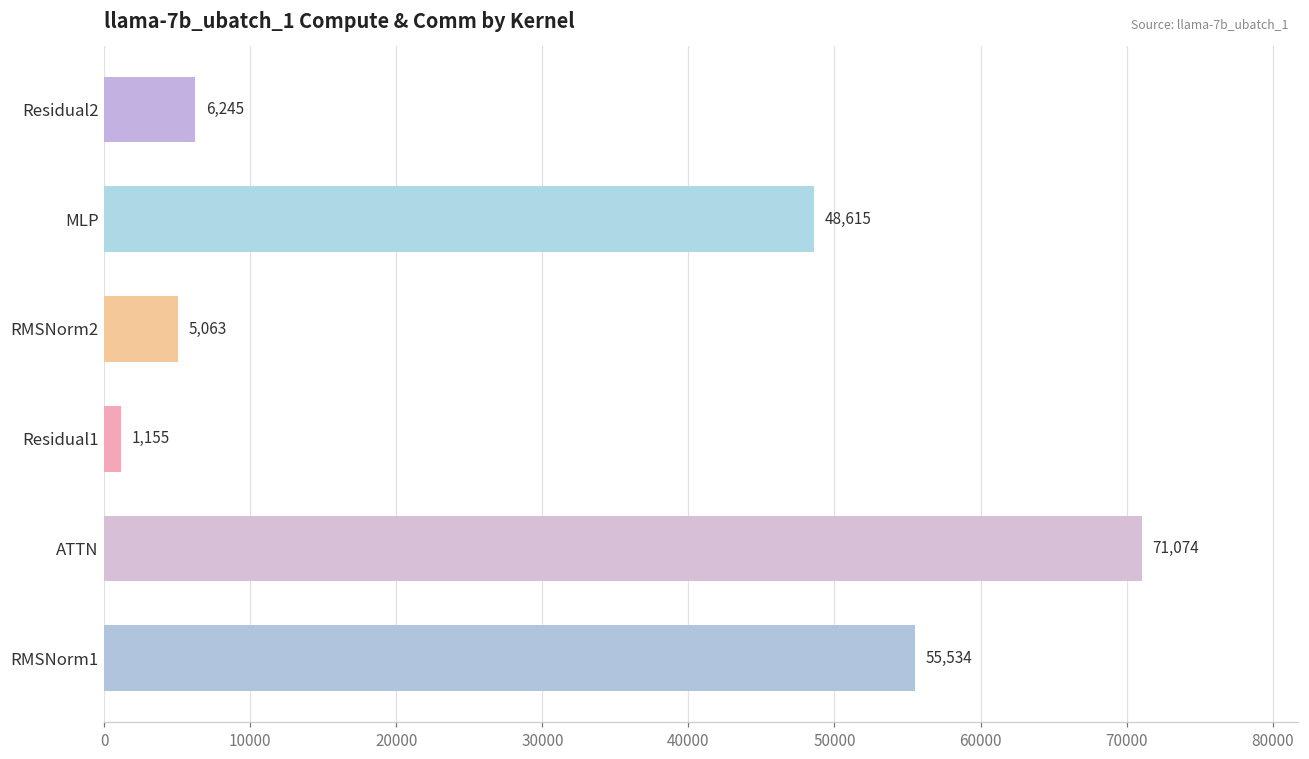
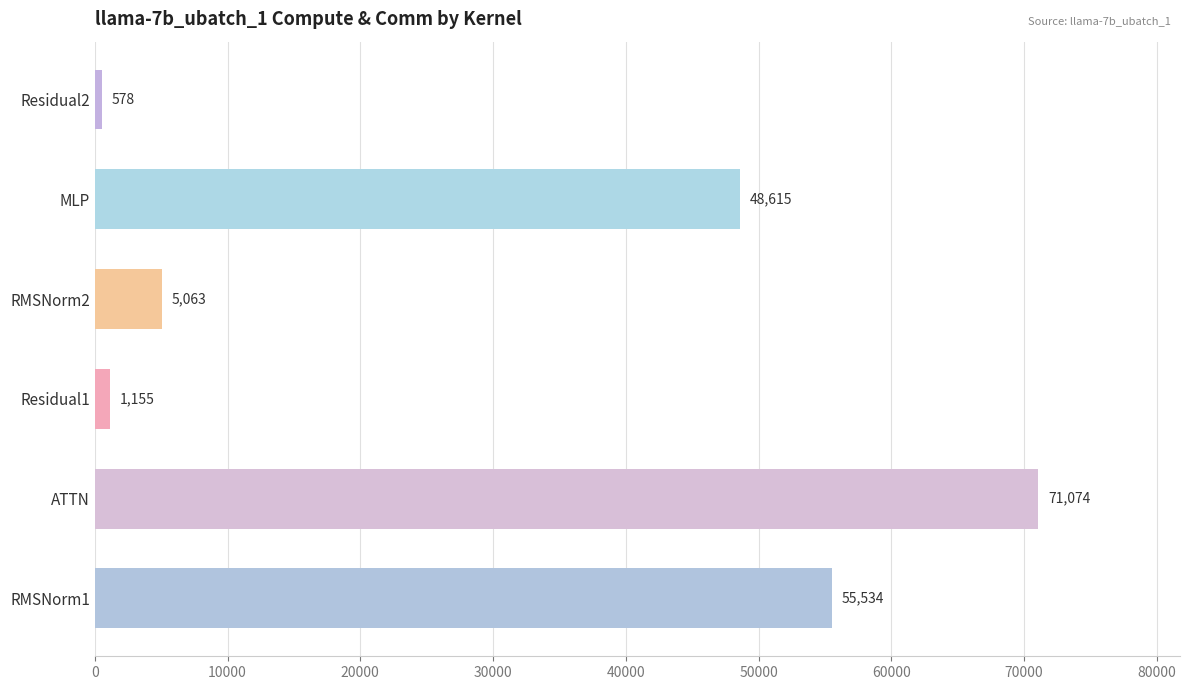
Residual2: 6,245 -> 578
